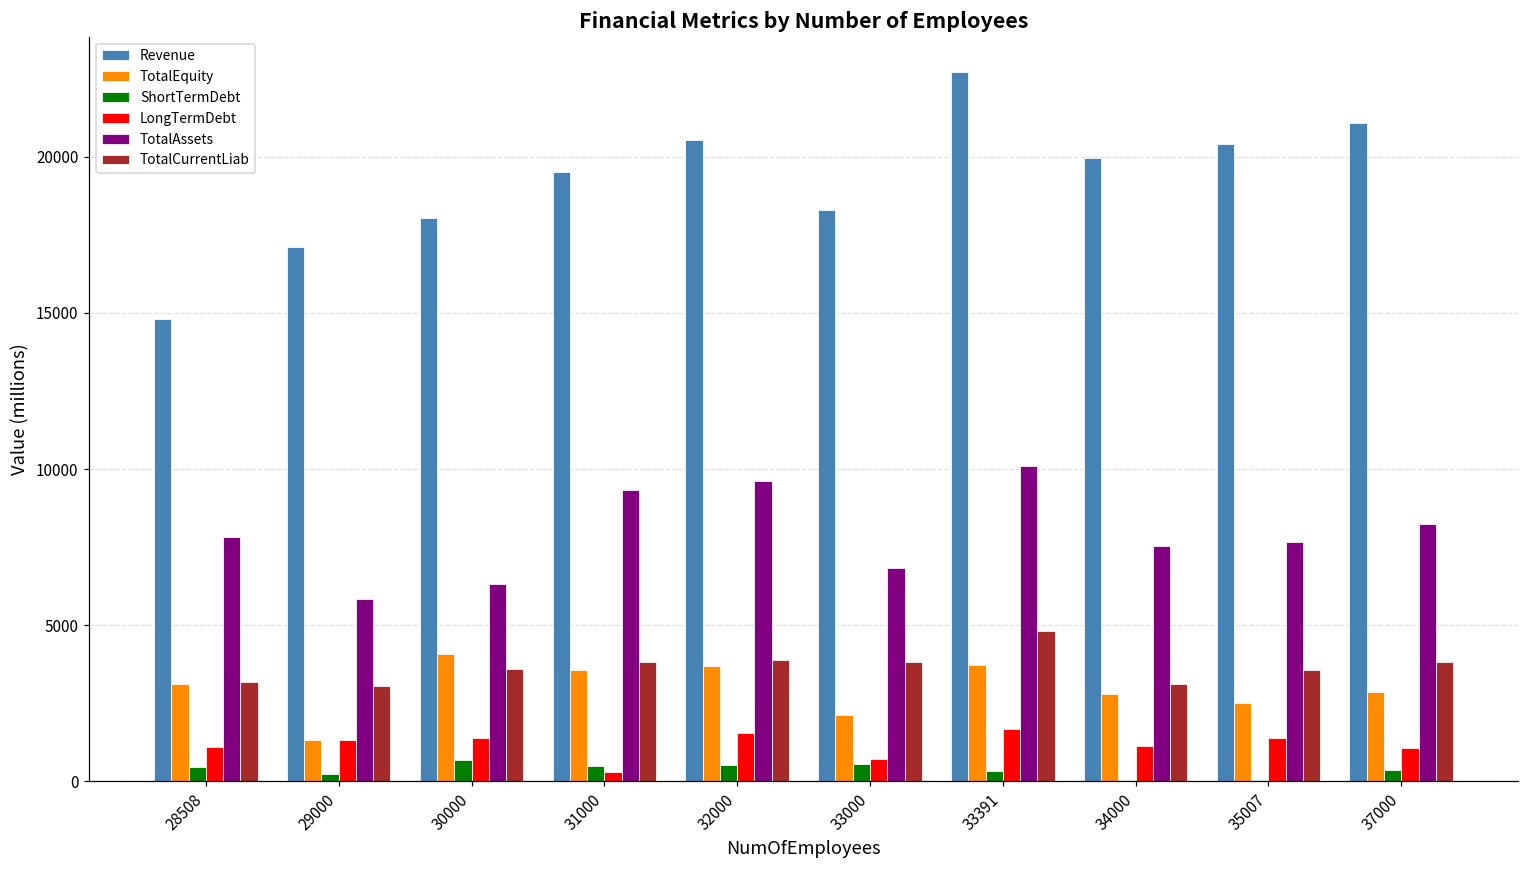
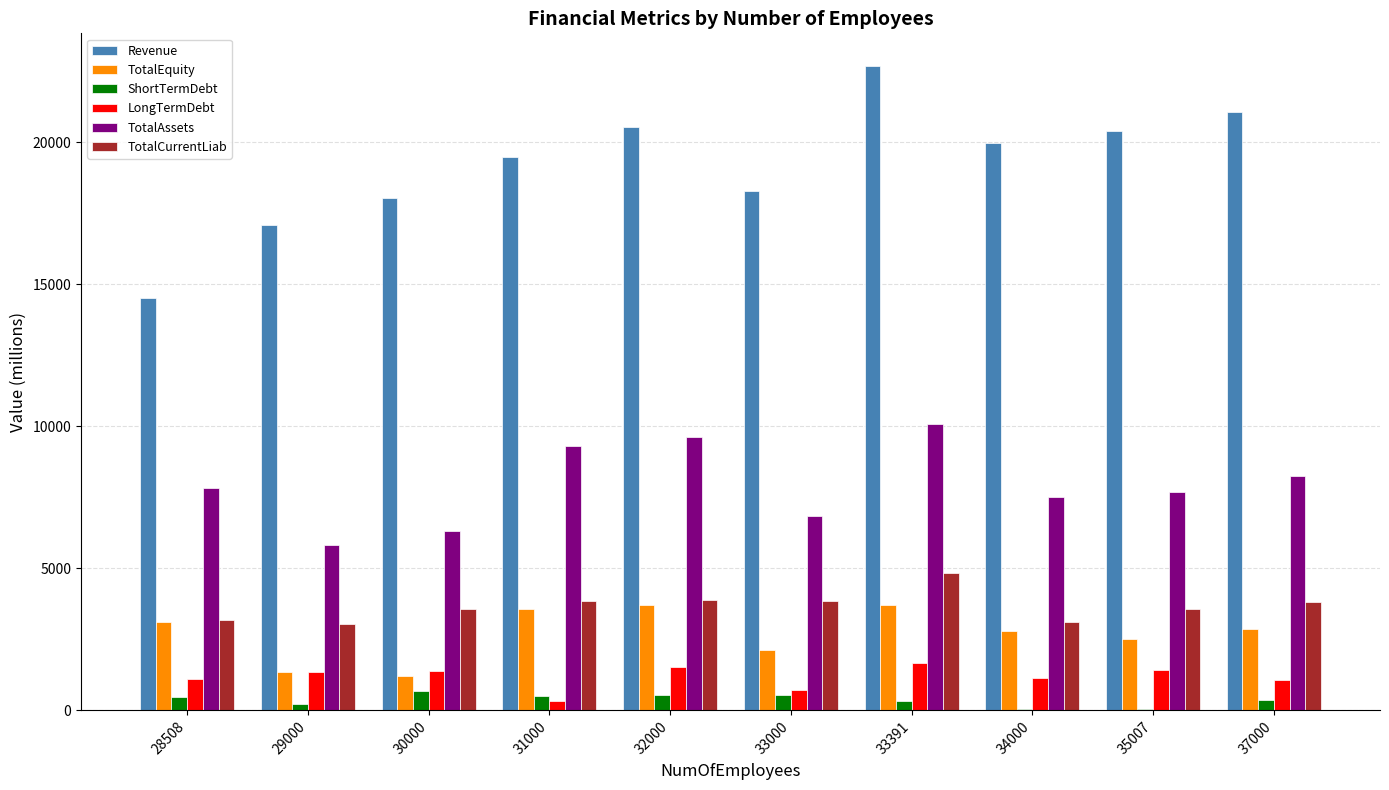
Revenue, 28508: 14800 -> 14500
TotalEquity, 30000: 4100 -> 1200
